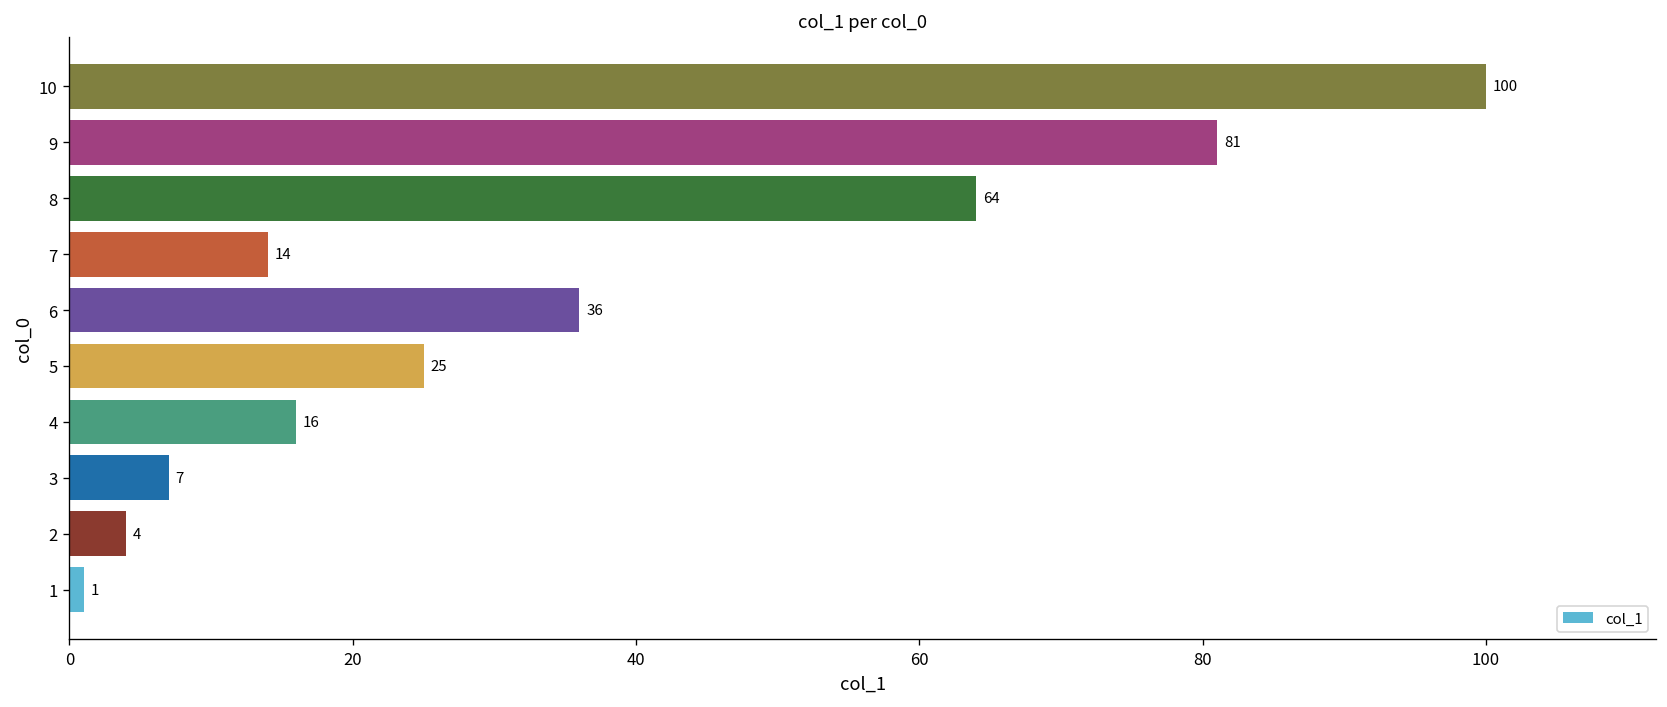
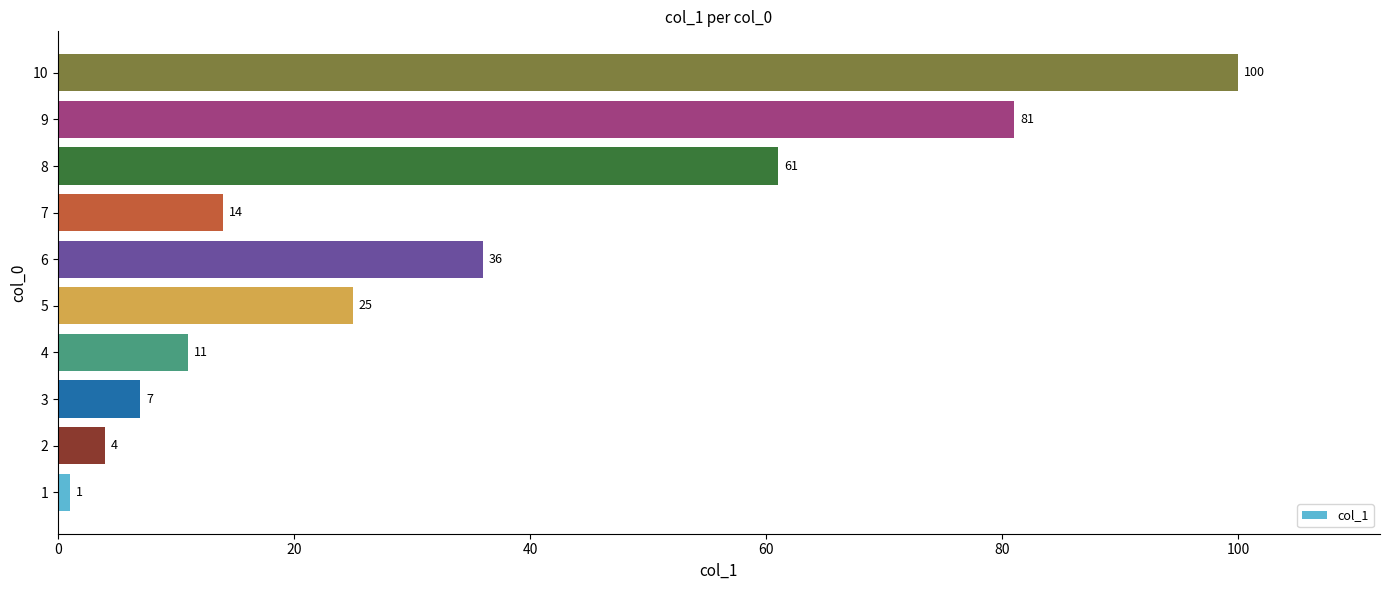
8: 64 -> 61
4: 16 -> 11
